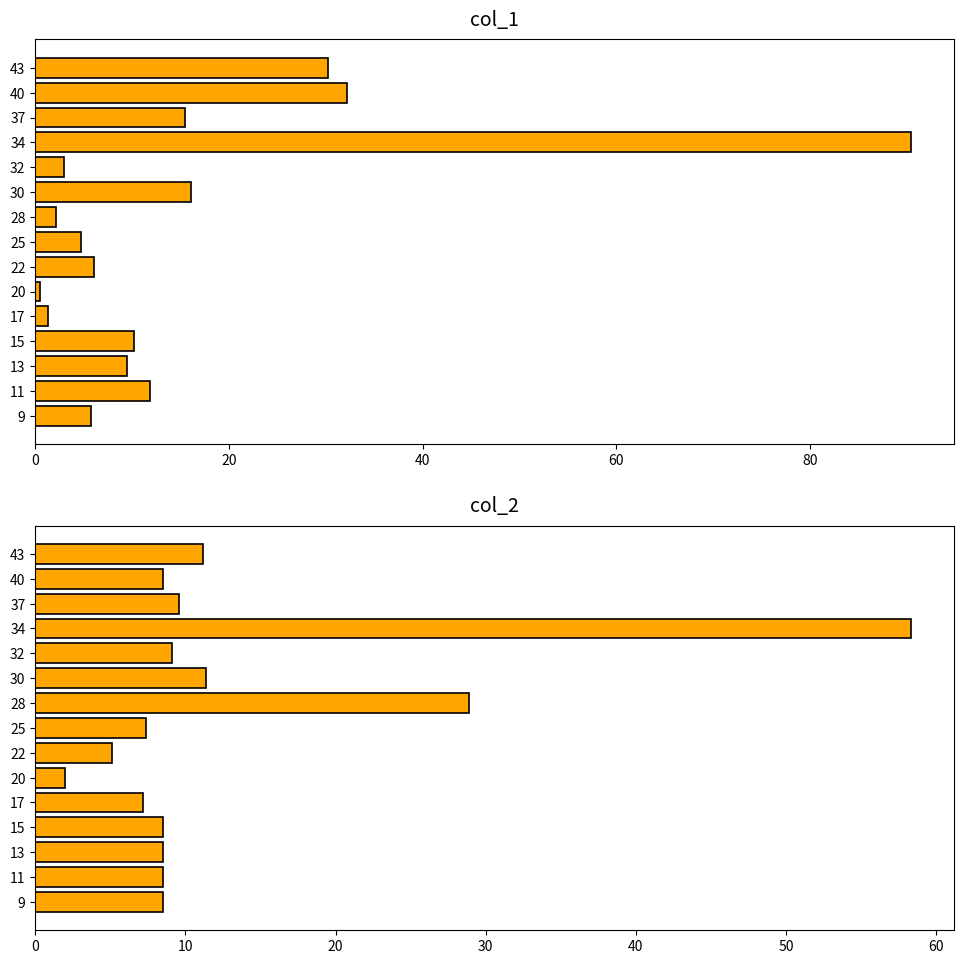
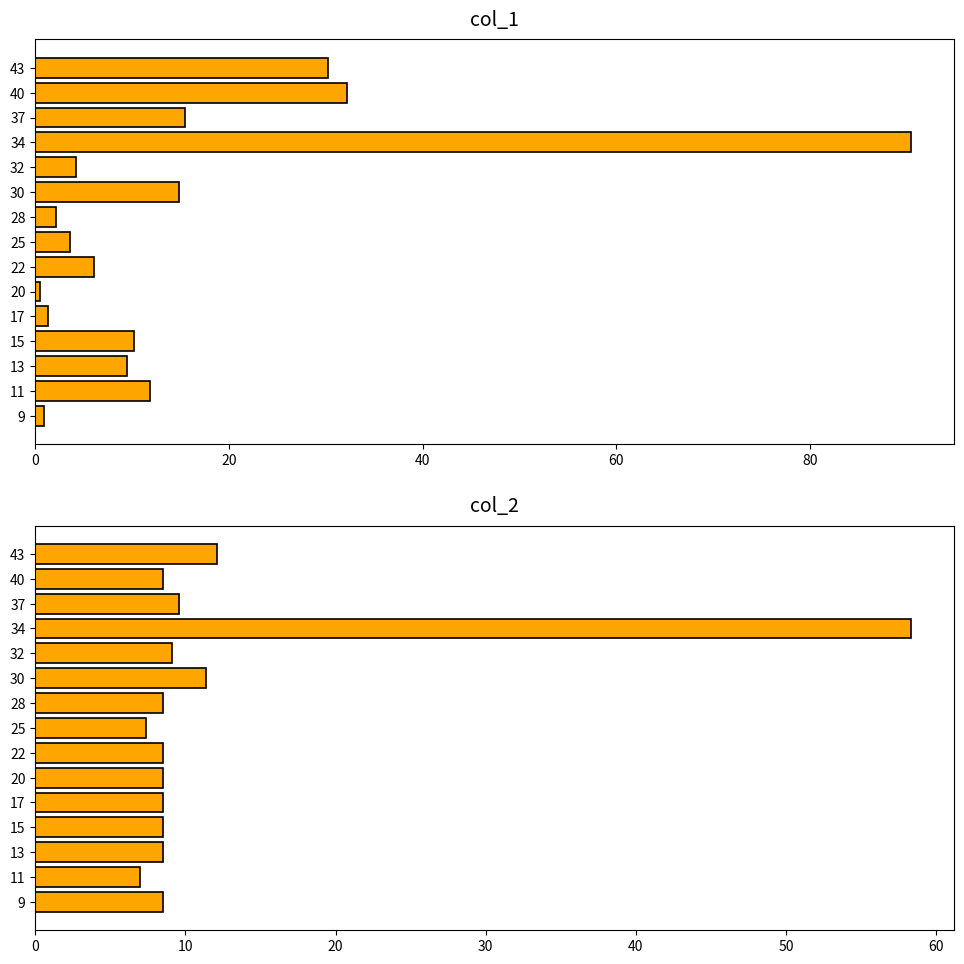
col_1, 32: 3 -> 4
col_1, 30: 16 -> 15
col_1, 25: 5 -> 4
col_1, 9: 6 -> 1
col_2, 43: 11.2 -> 12.1
col_2, 28: 28.9 -> 8.5
col_2, 22: 5.1 -> 8.5
col_2, 20: 2.0 -> 8.5
col_2, 17: 7.2 -> 8.5
col_2, 11: 8.5 -> 7.0
